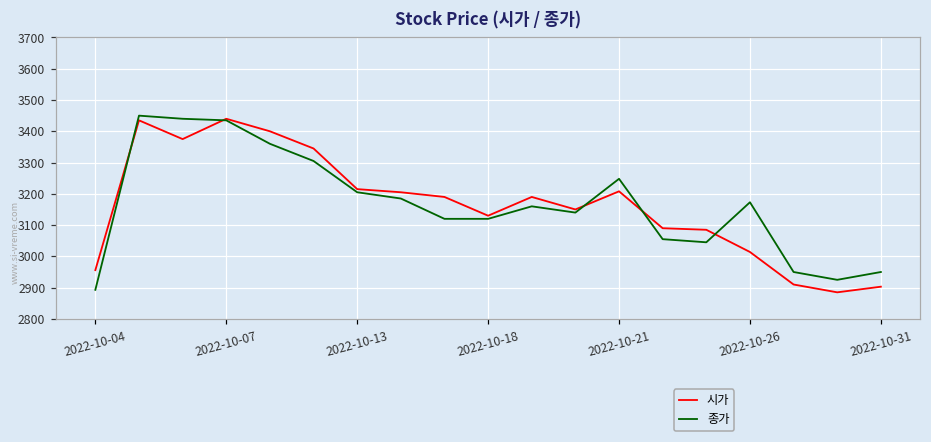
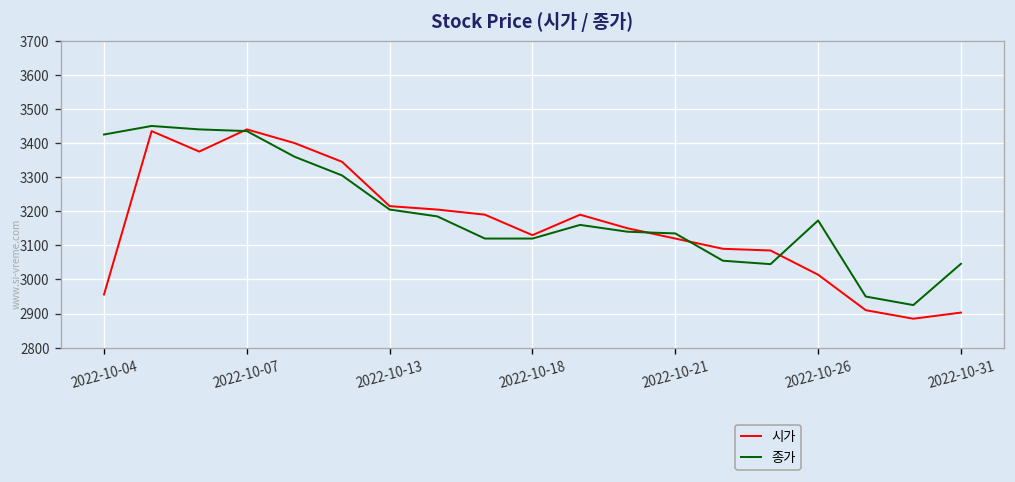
종가, 2022-10-04: 2890 -> 3430
시가, 2022-10-21: 3210 -> 3120
종가, 2022-10-21: 3250 -> 3140
종가, 2022-10-31: 2950 -> 3050
